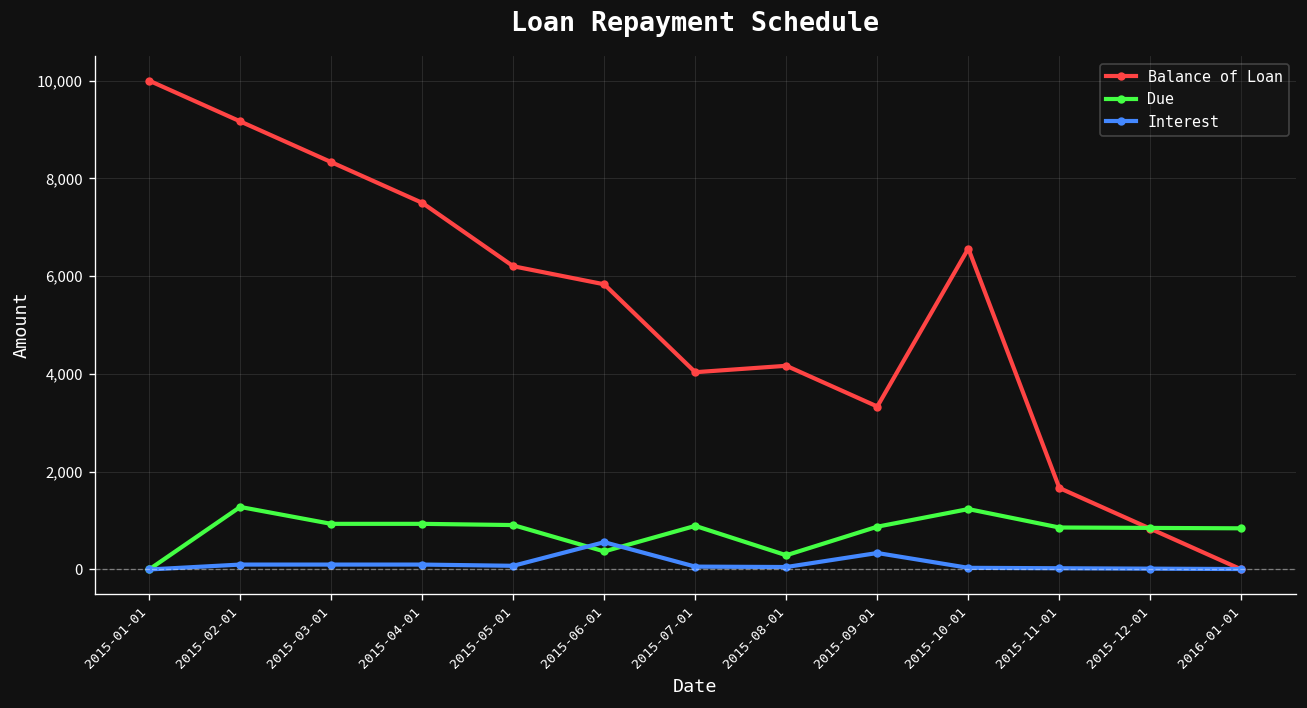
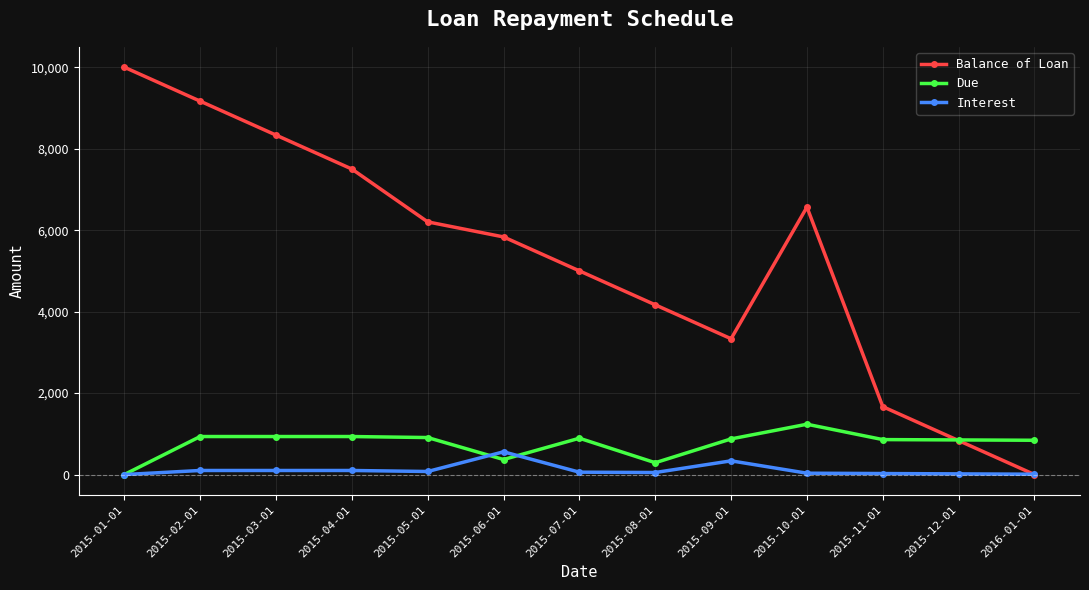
Due, 2015-02-01: 1,300 -> 900
Balance of Loan, 2015-07-01: 4,000 -> 5,000
